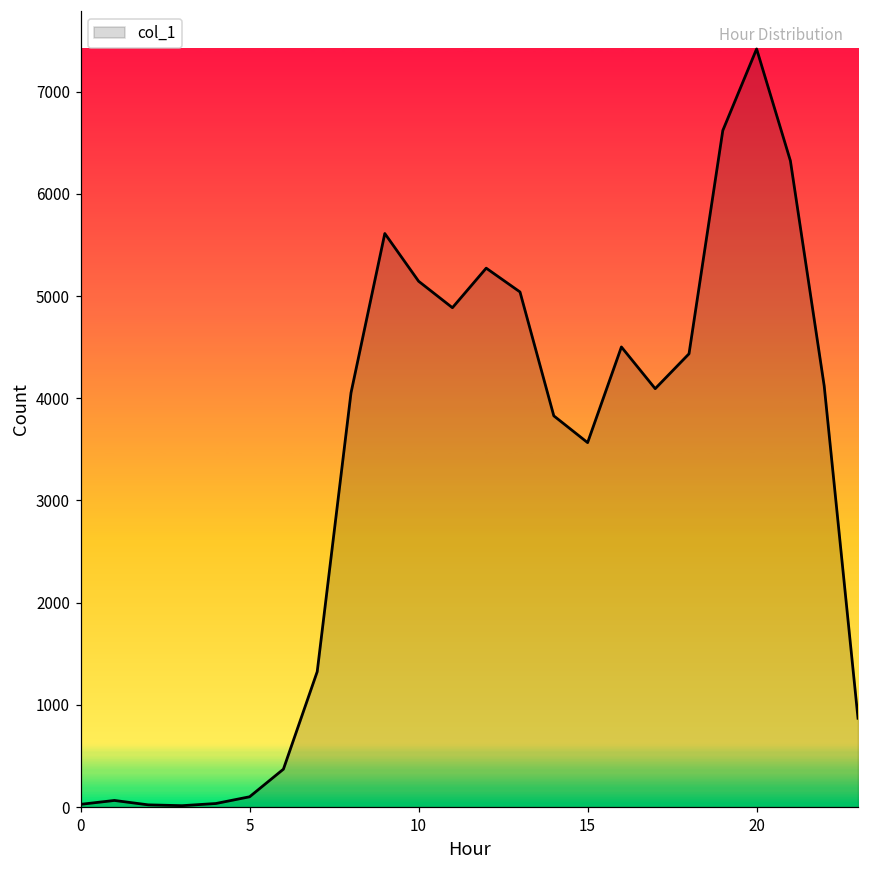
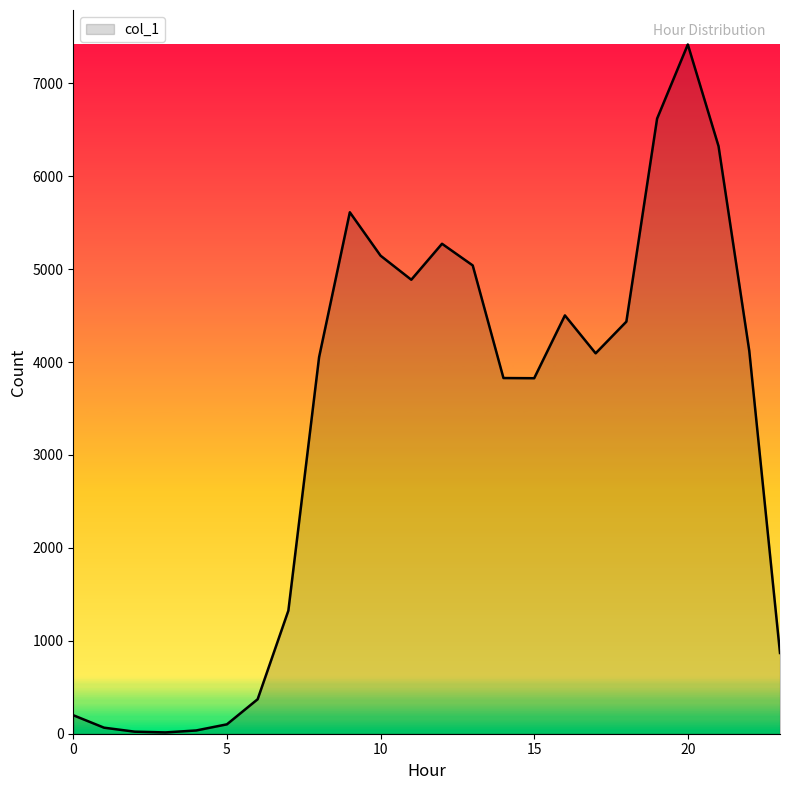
0: 0 -> 200
15: 3600 -> 3800
